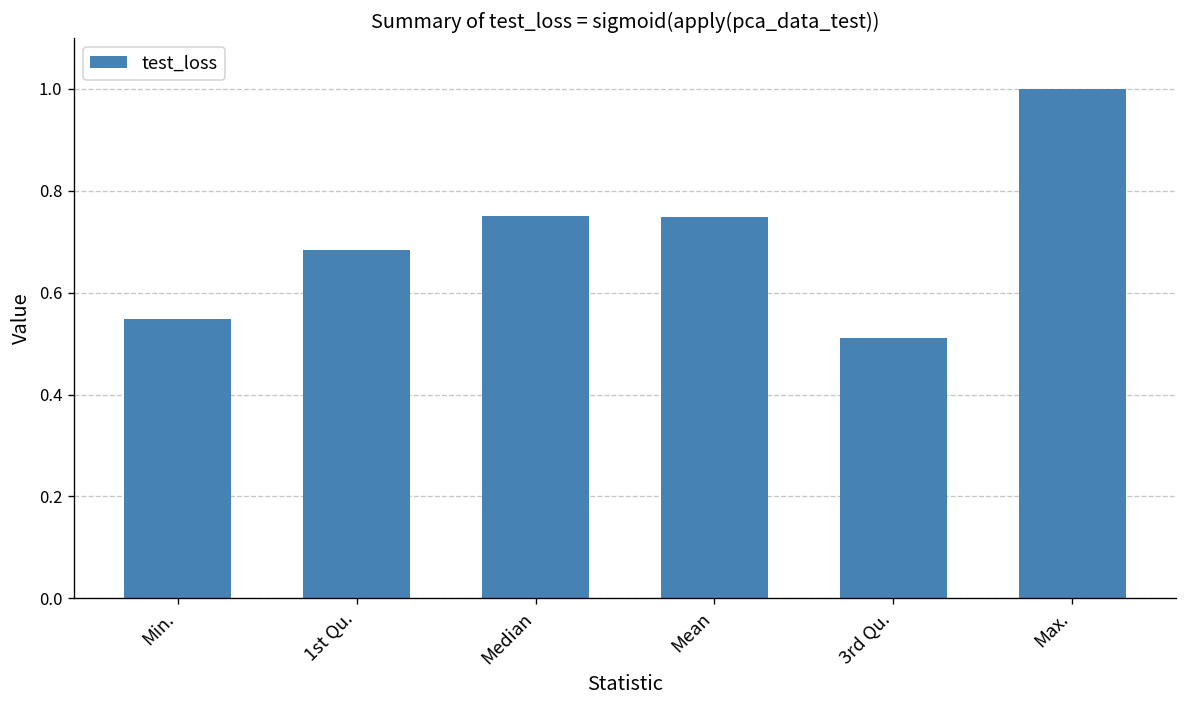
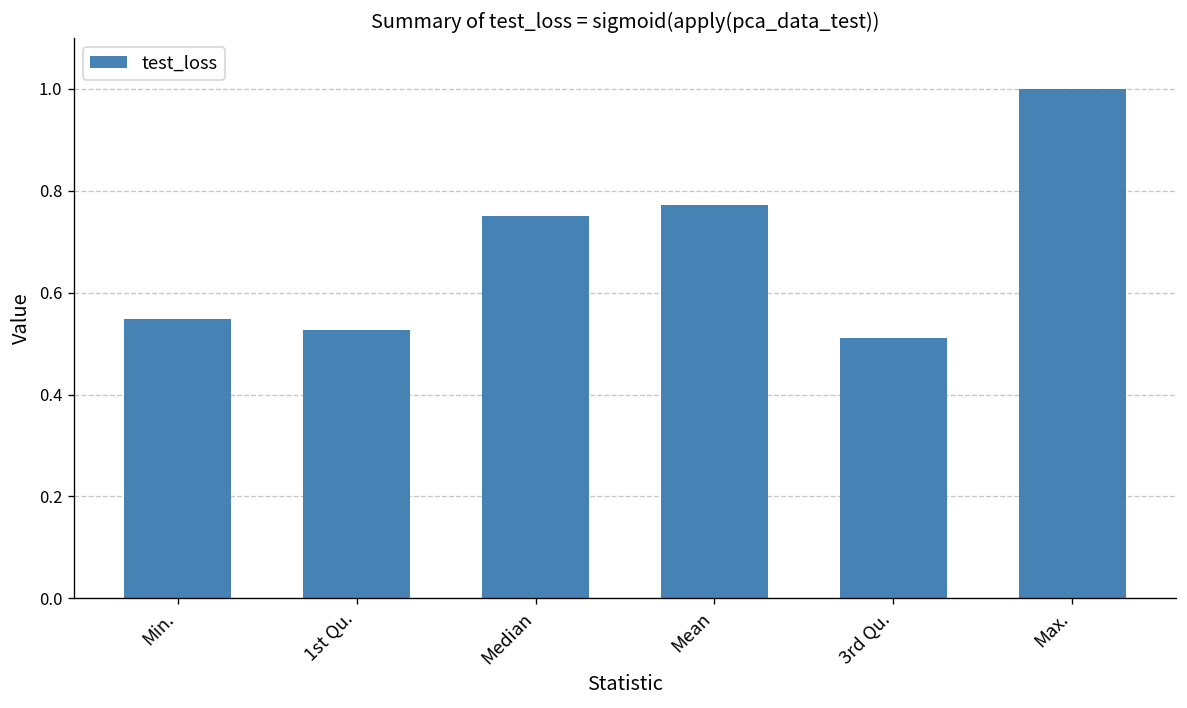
1st Qu.: 0.68 -> 0.53
Mean: 0.75 -> 0.77
